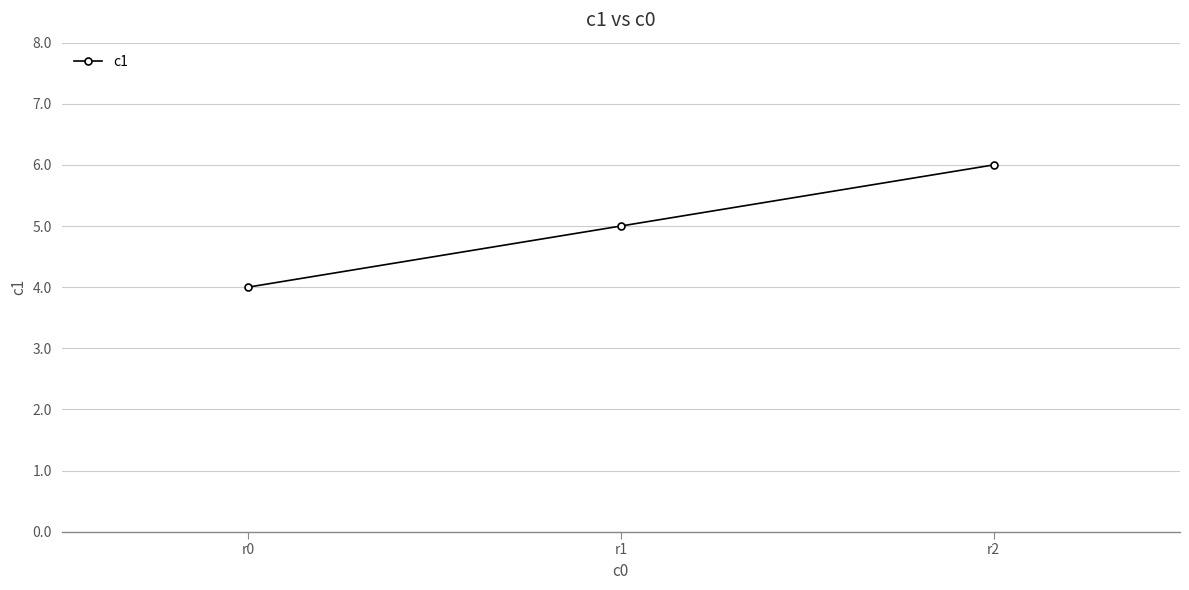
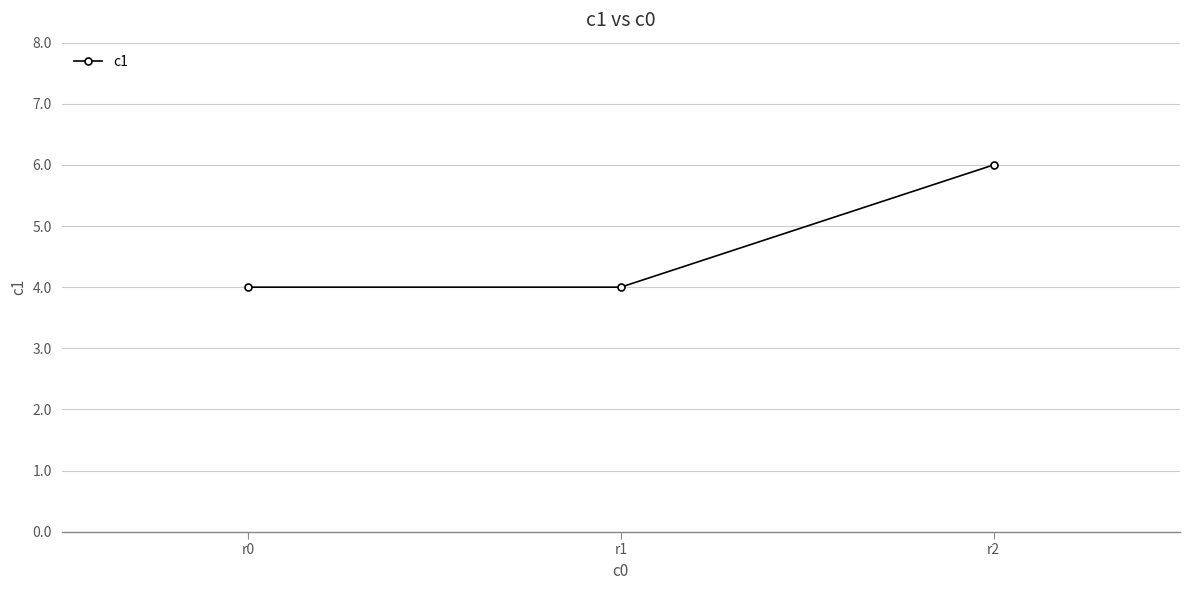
r1: 5 -> 4
